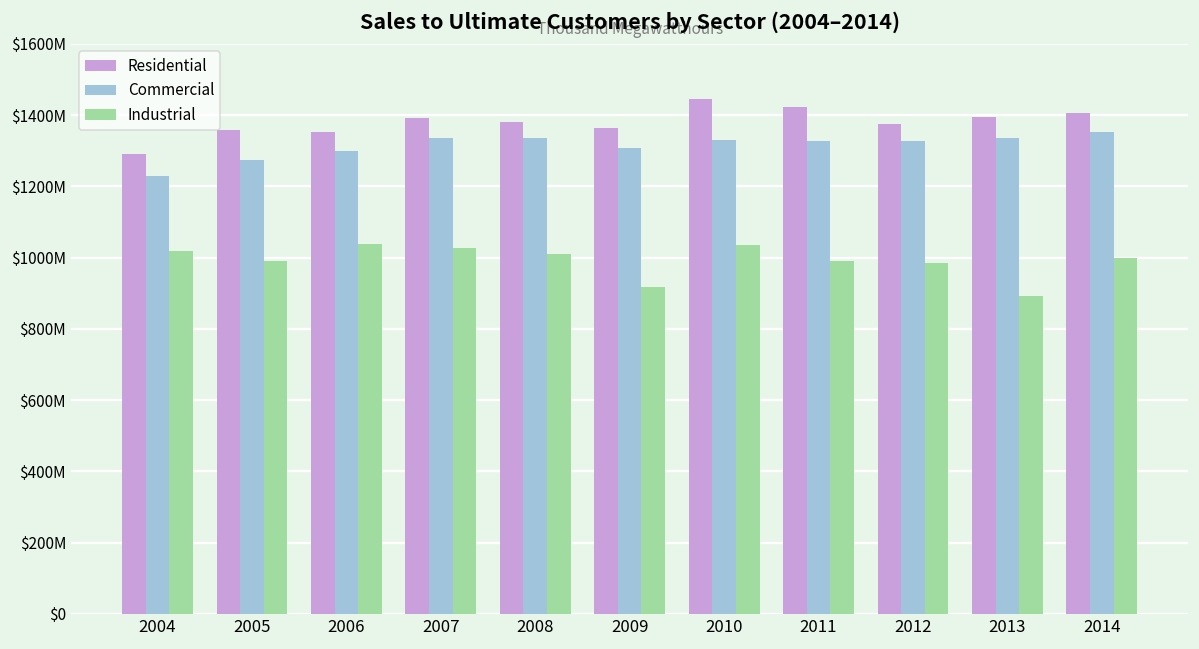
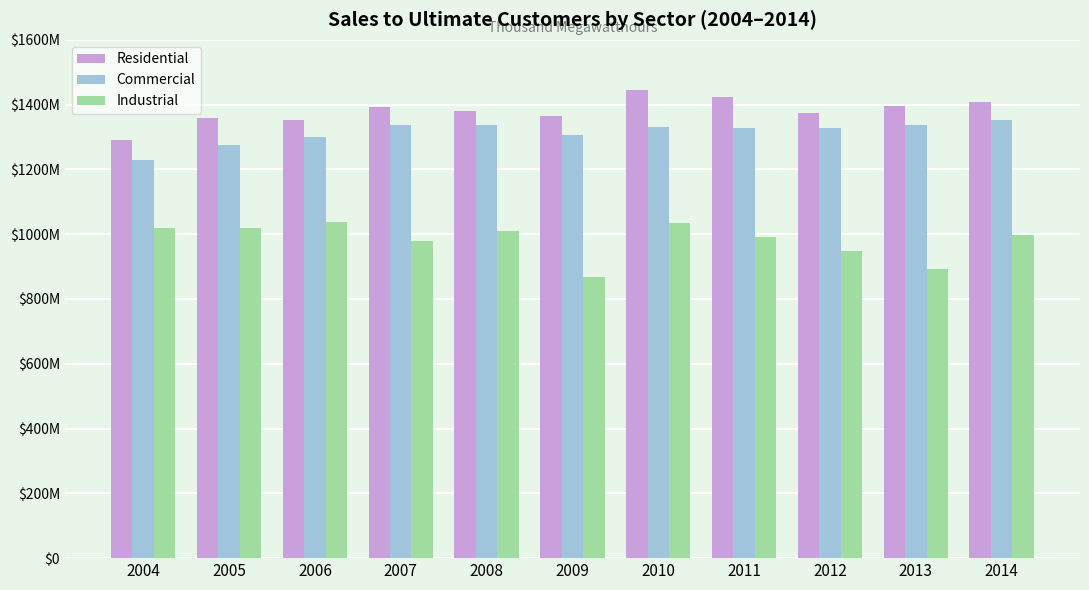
Industrial, 2005: $990000000 -> $1020000000
Industrial, 2007: $1030000000 -> $980000000
Industrial, 2009: $920000000 -> $870000000
Industrial, 2012: $990000000 -> $950000000
